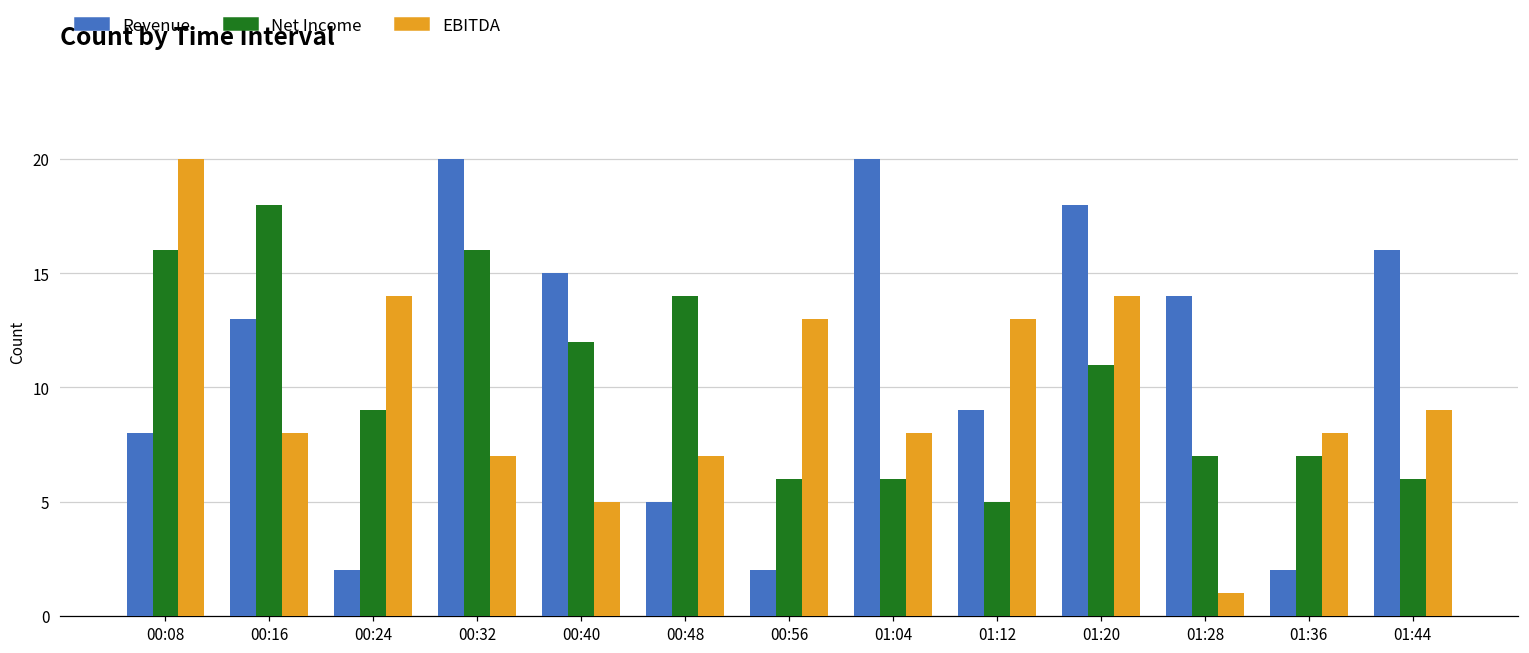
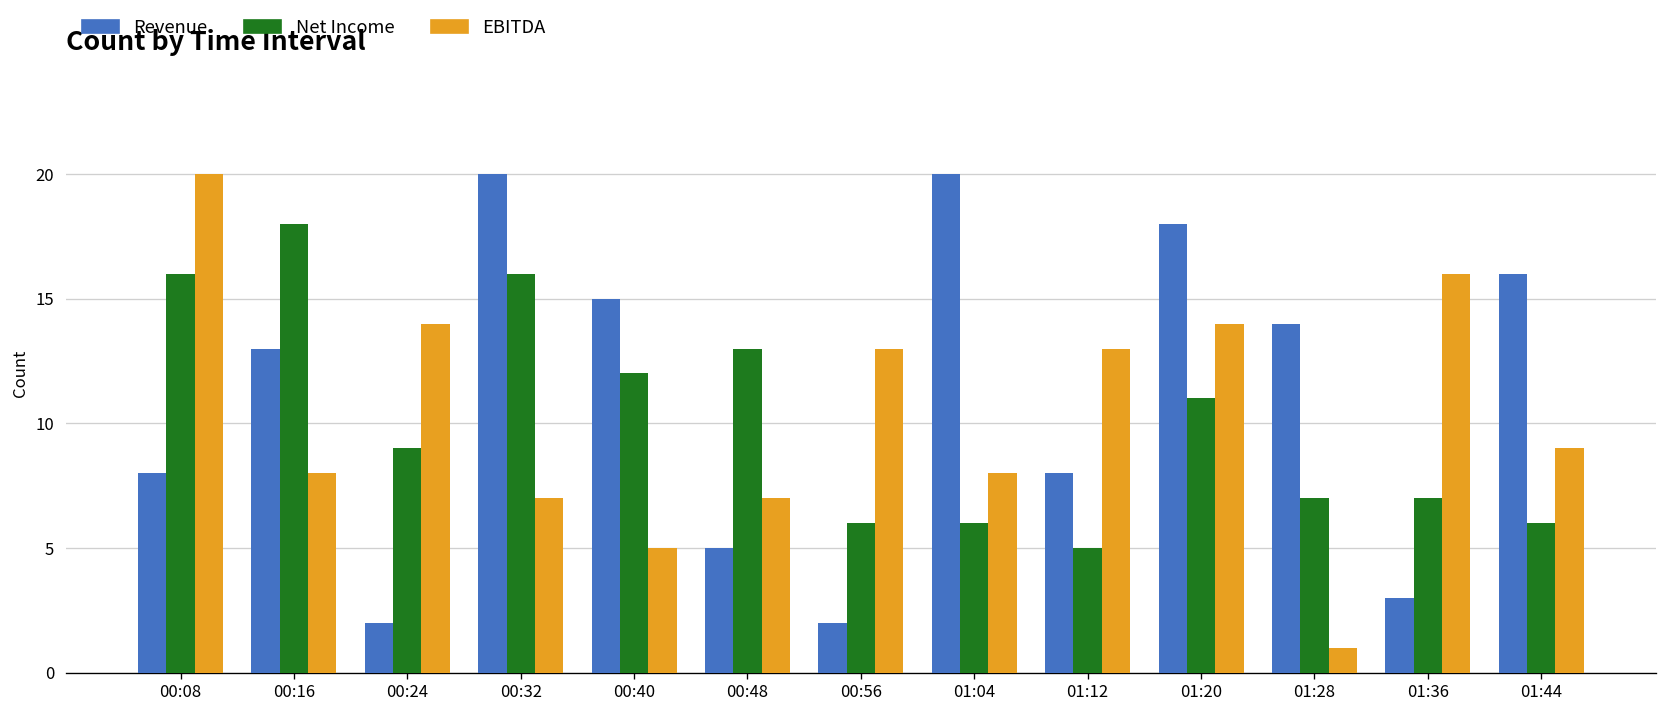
Net Income, 00:48: 14 -> 13
Revenue, 01:12: 9 -> 8
Revenue, 01:36: 2 -> 3
EBITDA, 01:36: 8 -> 16
